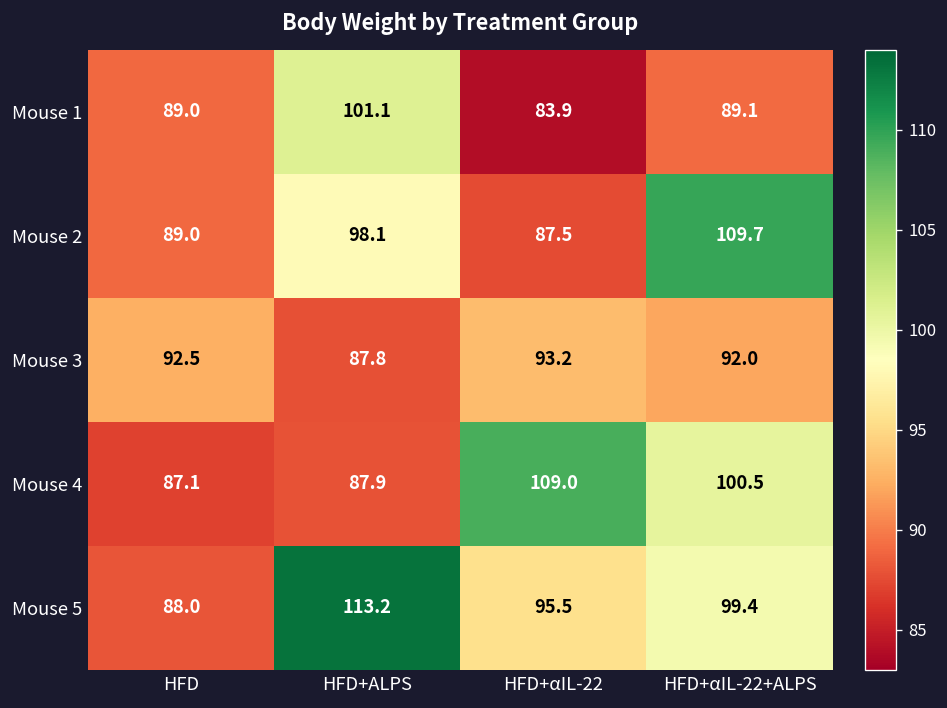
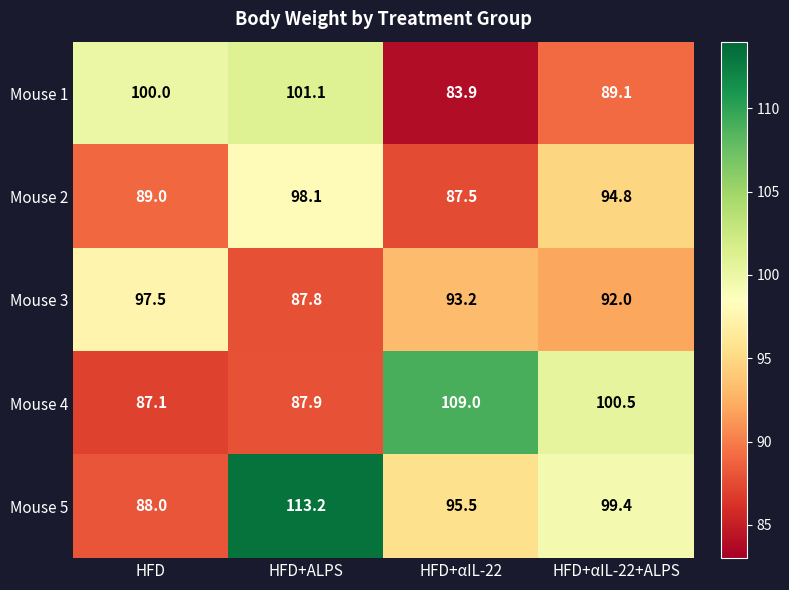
Mouse 1, HFD: 89.0 -> 100.0
Mouse 2, HFD+αIL-22+ALPS: 109.7 -> 94.8
Mouse 3, HFD: 92.5 -> 97.5
